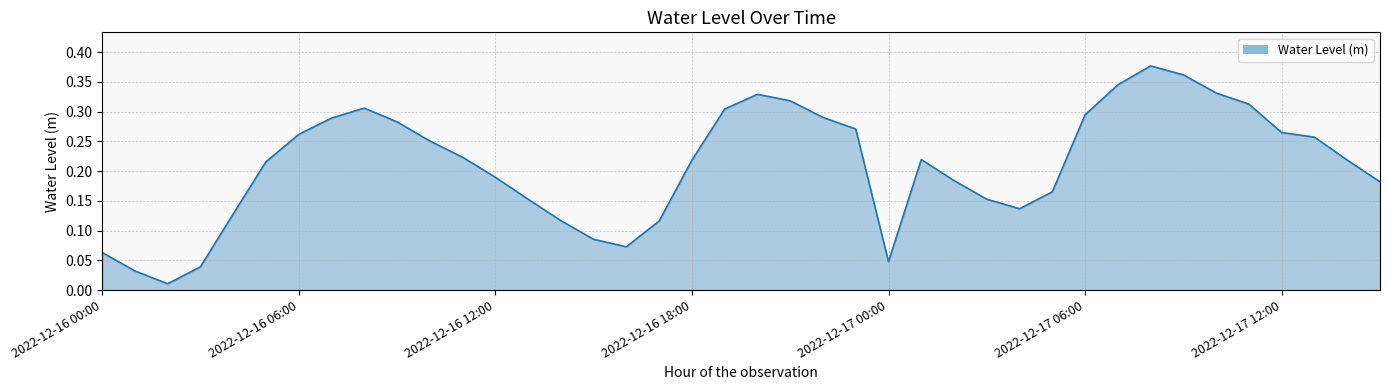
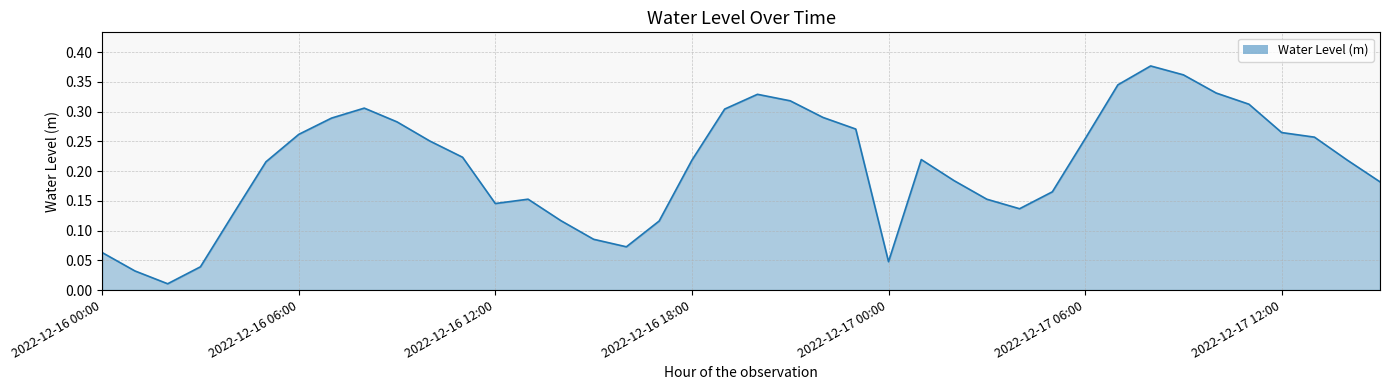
2022-12-16 12:00: 0.19 -> 0.15
2022-12-17 06:00: 0.29 -> 0.25
